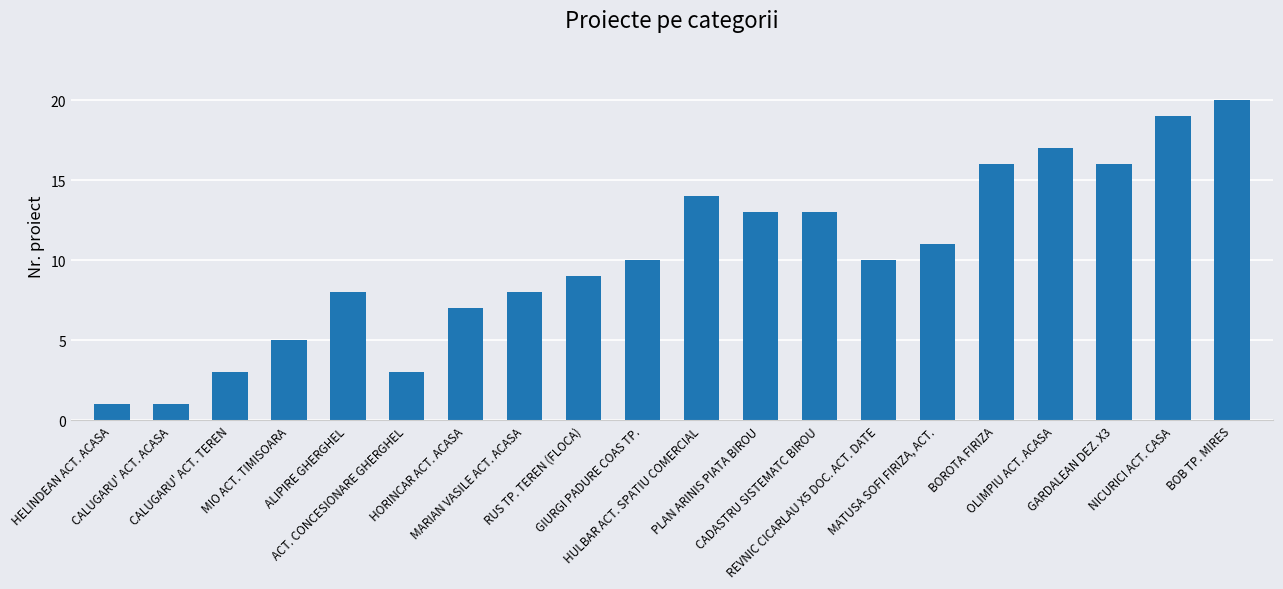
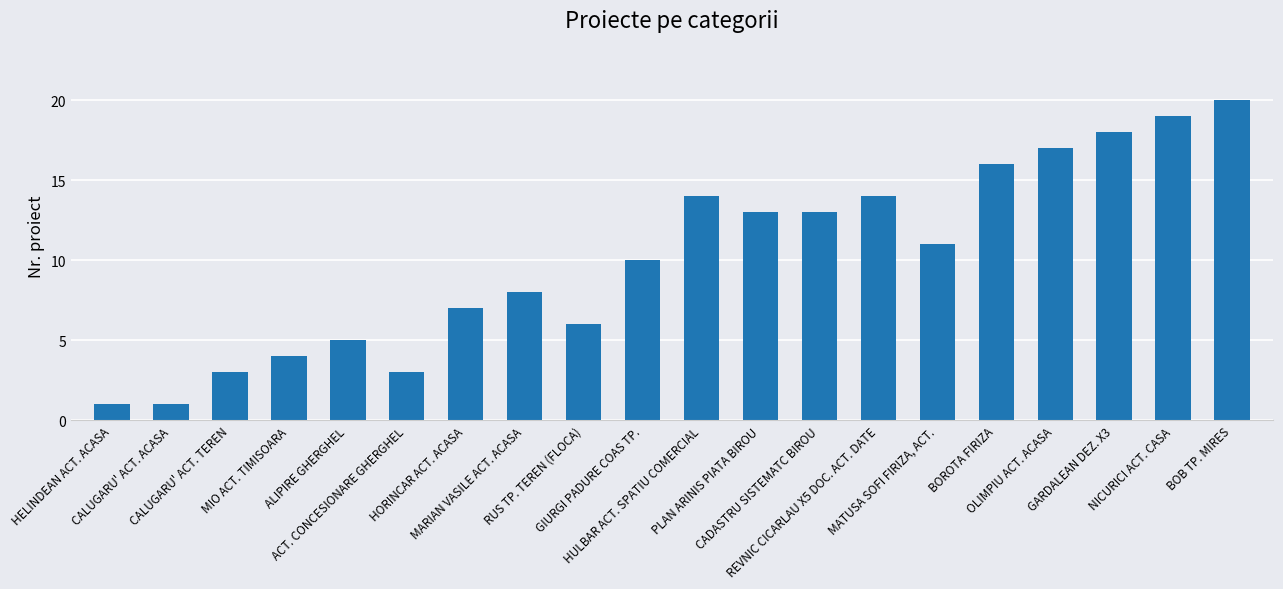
MIO ACT. TIMISOARA: 5 -> 4
ALIPIRE GHERGHEL: 8 -> 5
RUS TP. TEREN (FLOCA): 9 -> 6
REVNIC CICARLAU X5 DOC. ACT. DATE: 10 -> 14
GARDALEAN DEZ. X3: 16 -> 18
